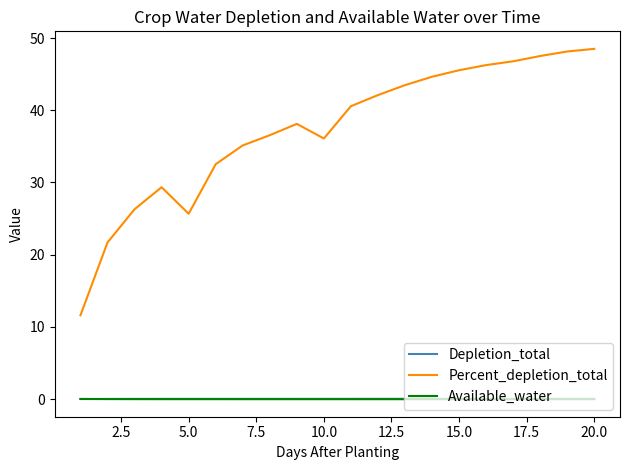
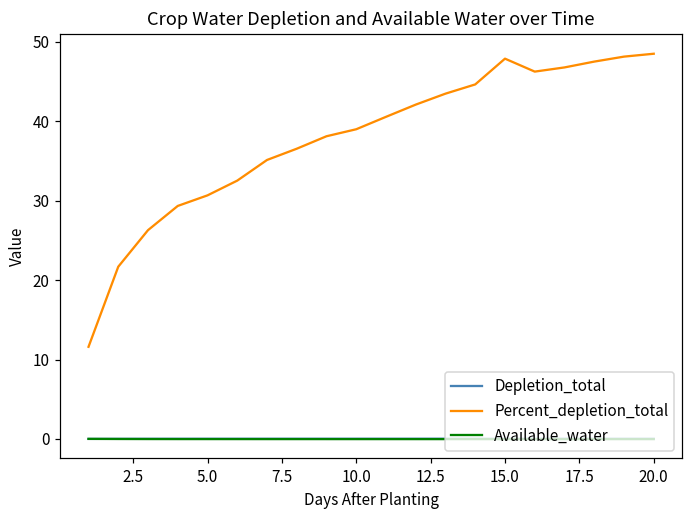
Percent_depletion_total, 5.0: 26 -> 31
Percent_depletion_total, 10.0: 36 -> 39
Percent_depletion_total, 15.0: 46 -> 48
